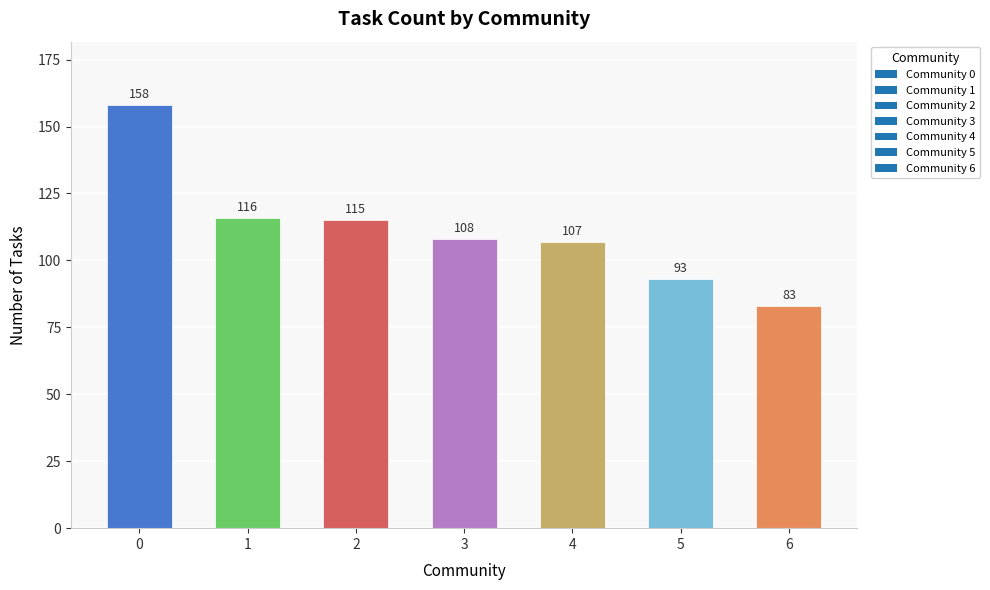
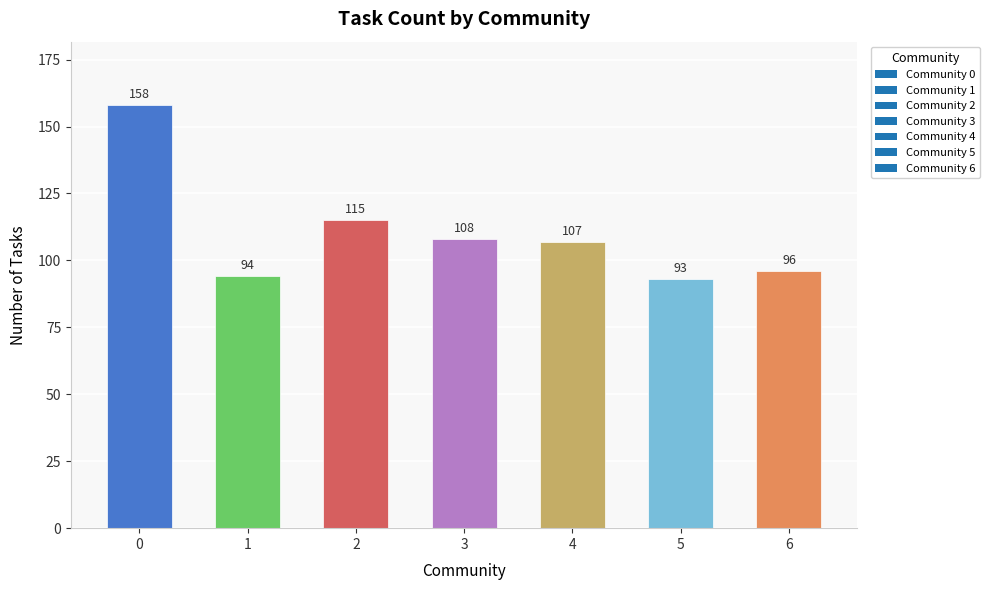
1: 116 -> 94
6: 83 -> 96
